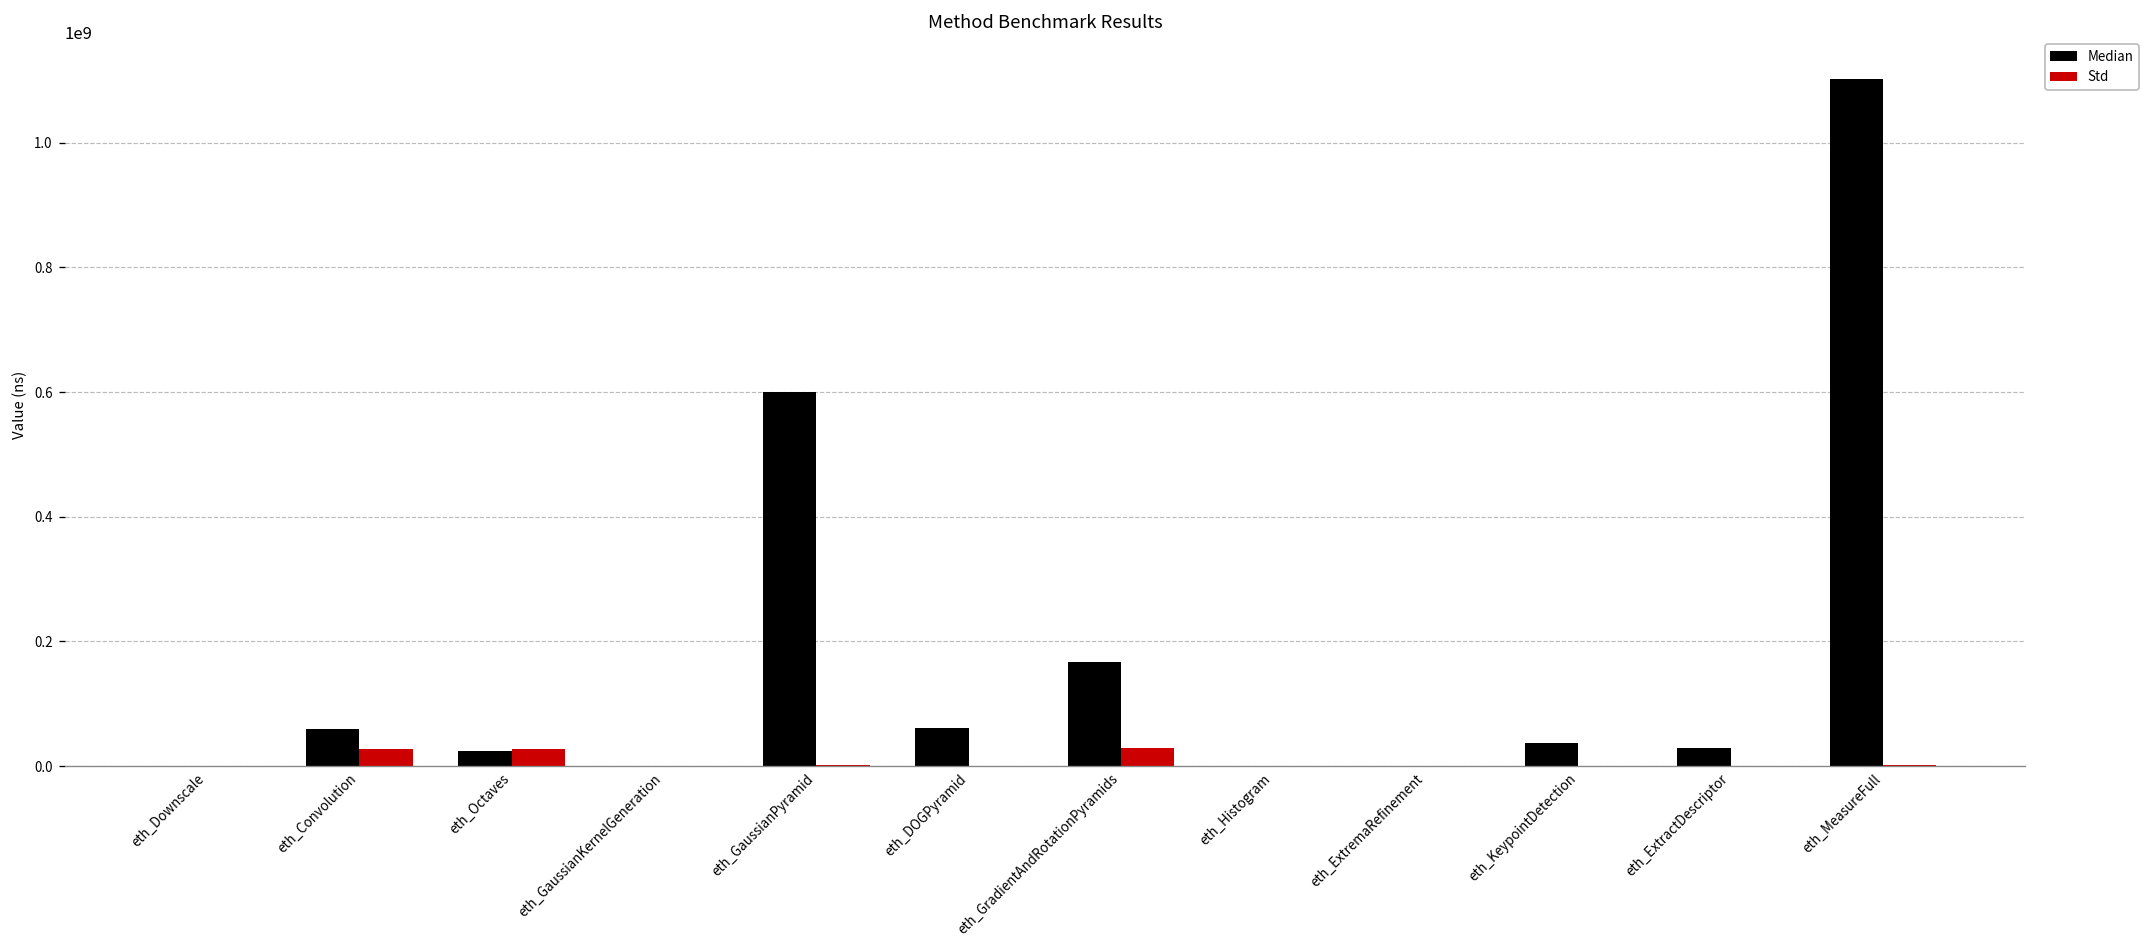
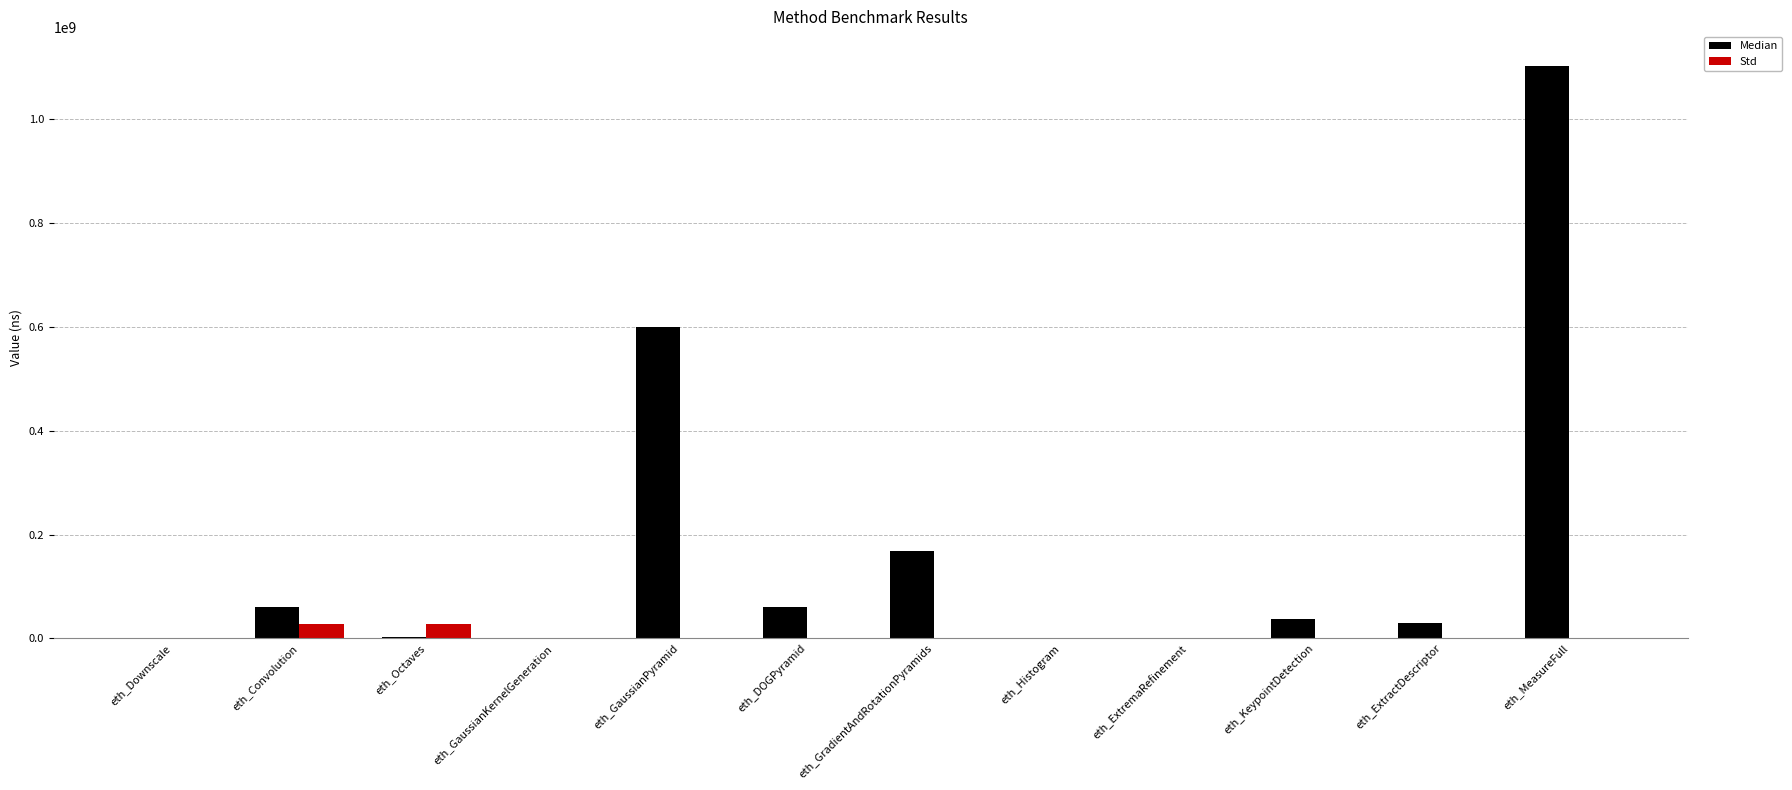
Median, eth_Octaves: 20000000 -> 0
Std, eth_GradientAndRotationPyramids: 30000000 -> 0
